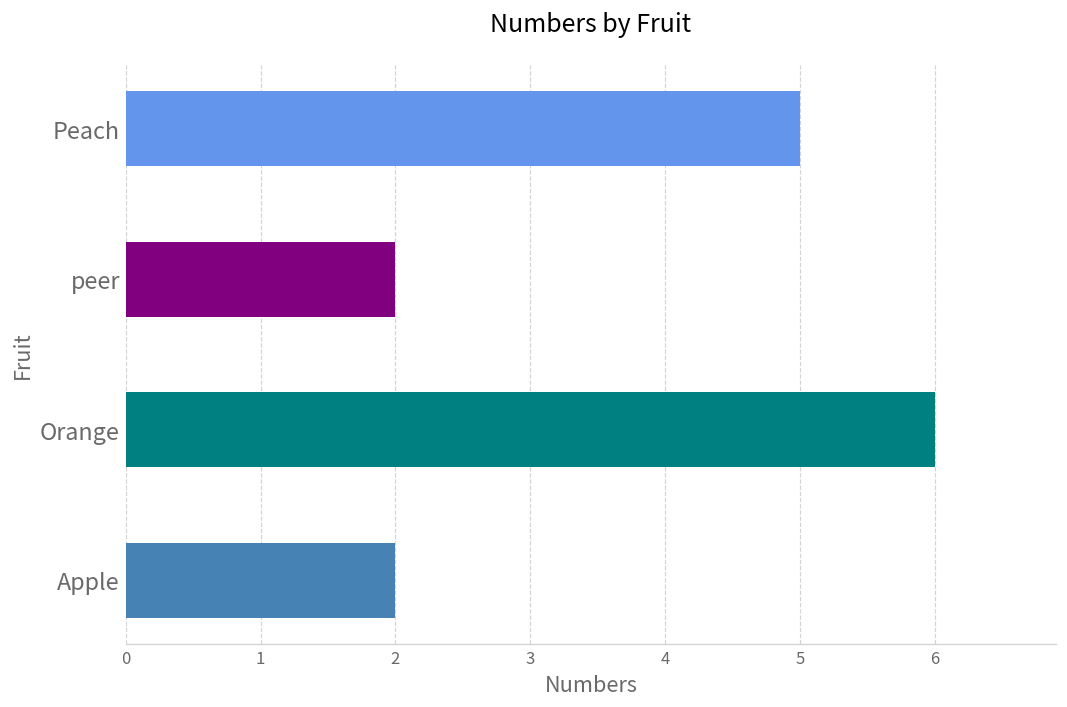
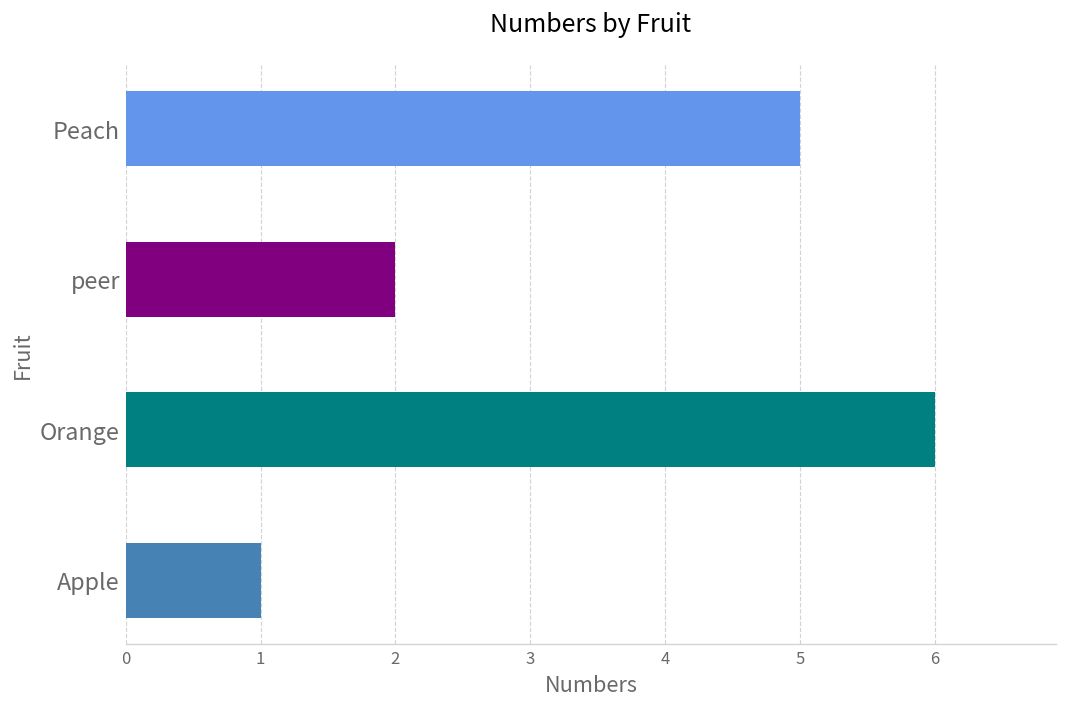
Apple: 2 -> 1
